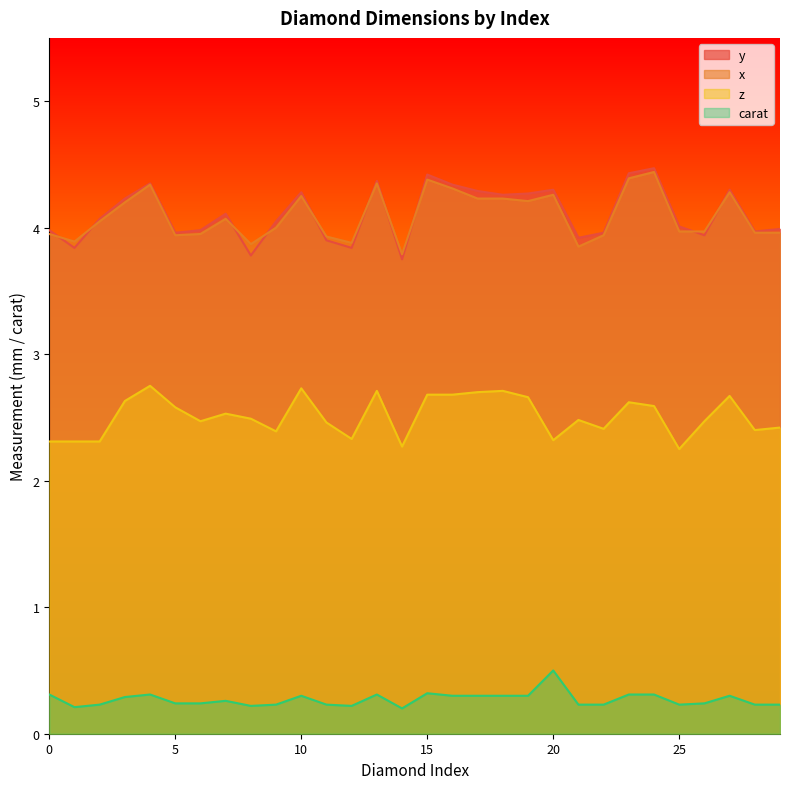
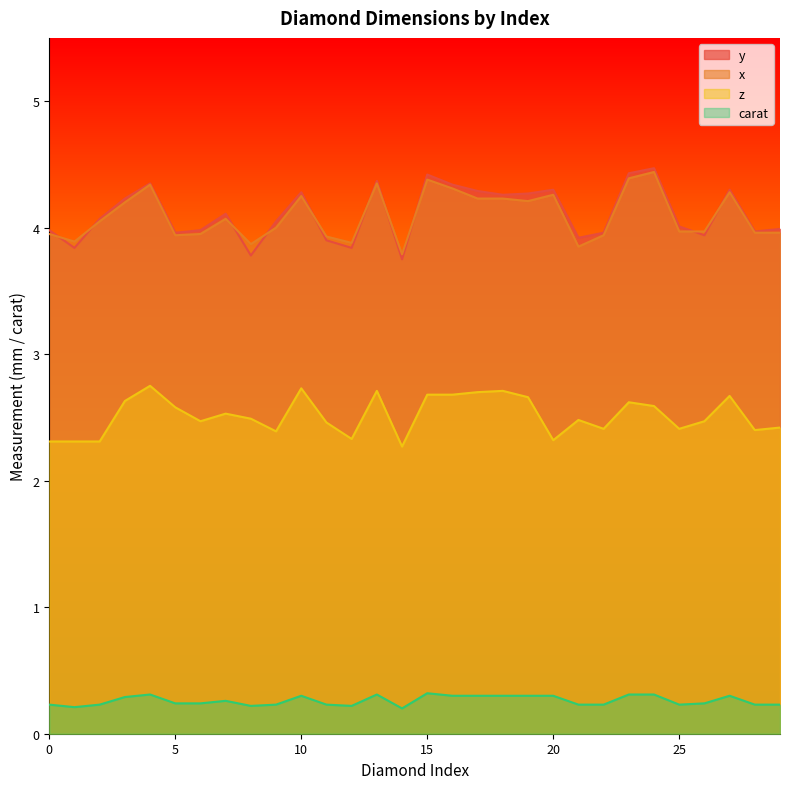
carat, 0: 0.31 -> 0.23
carat, 20: 0.5 -> 0.3
z, 25: 2.25 -> 2.41
